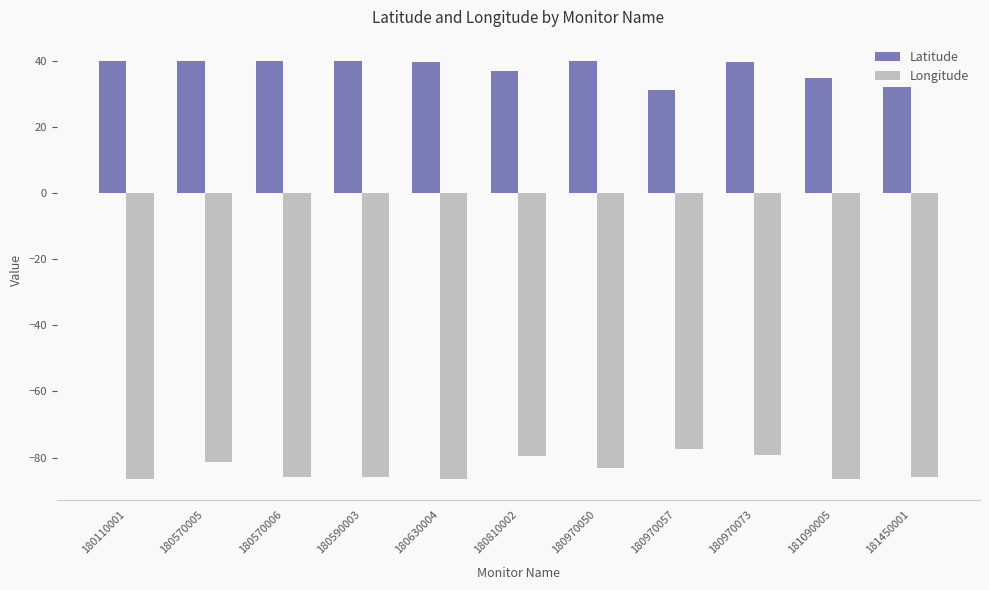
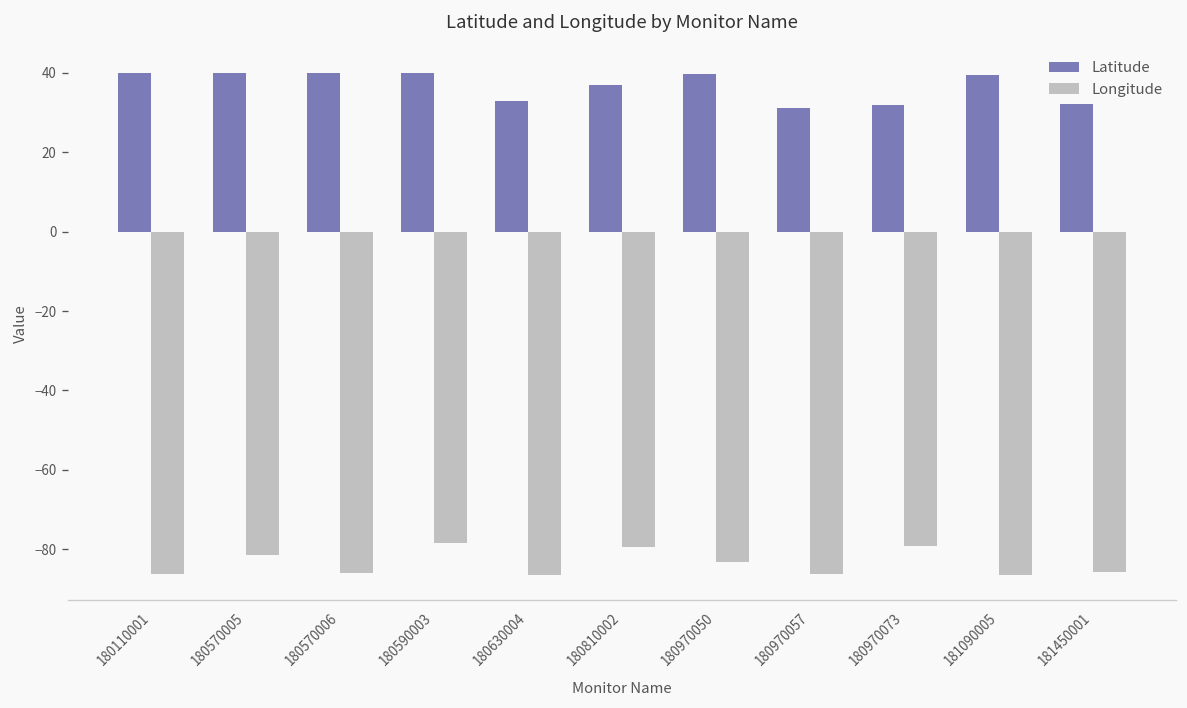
Longitude, 180590003: -86 -> -79
Latitude, 180630004: 40 -> 33
Longitude, 180970057: -77 -> -86
Latitude, 180970073: 40 -> 32
Latitude, 181090005: 35 -> 40
